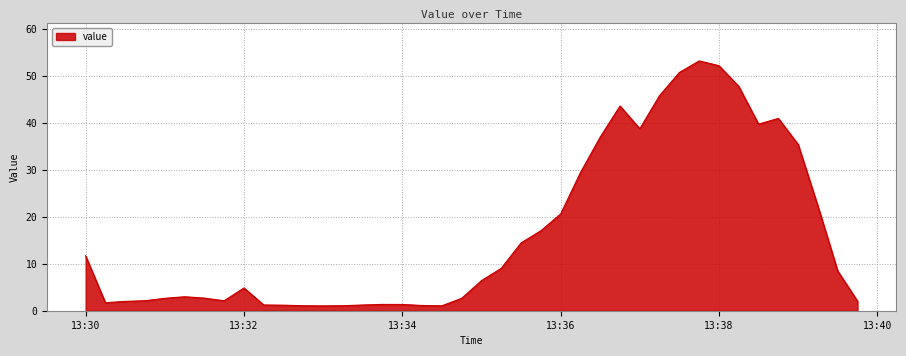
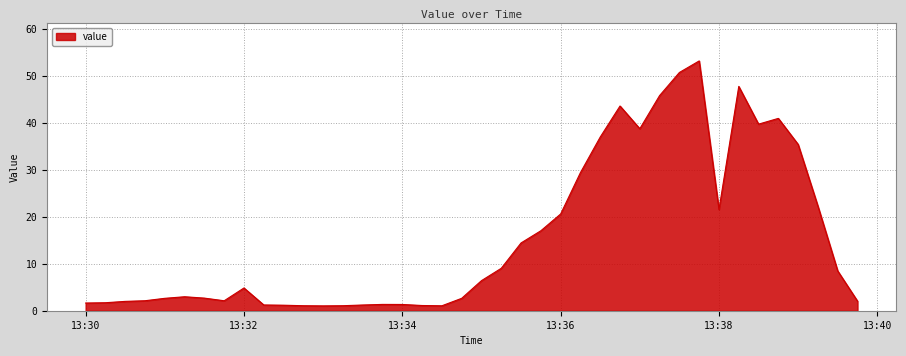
13:30: 12 -> 2
13:38: 52 -> 22
